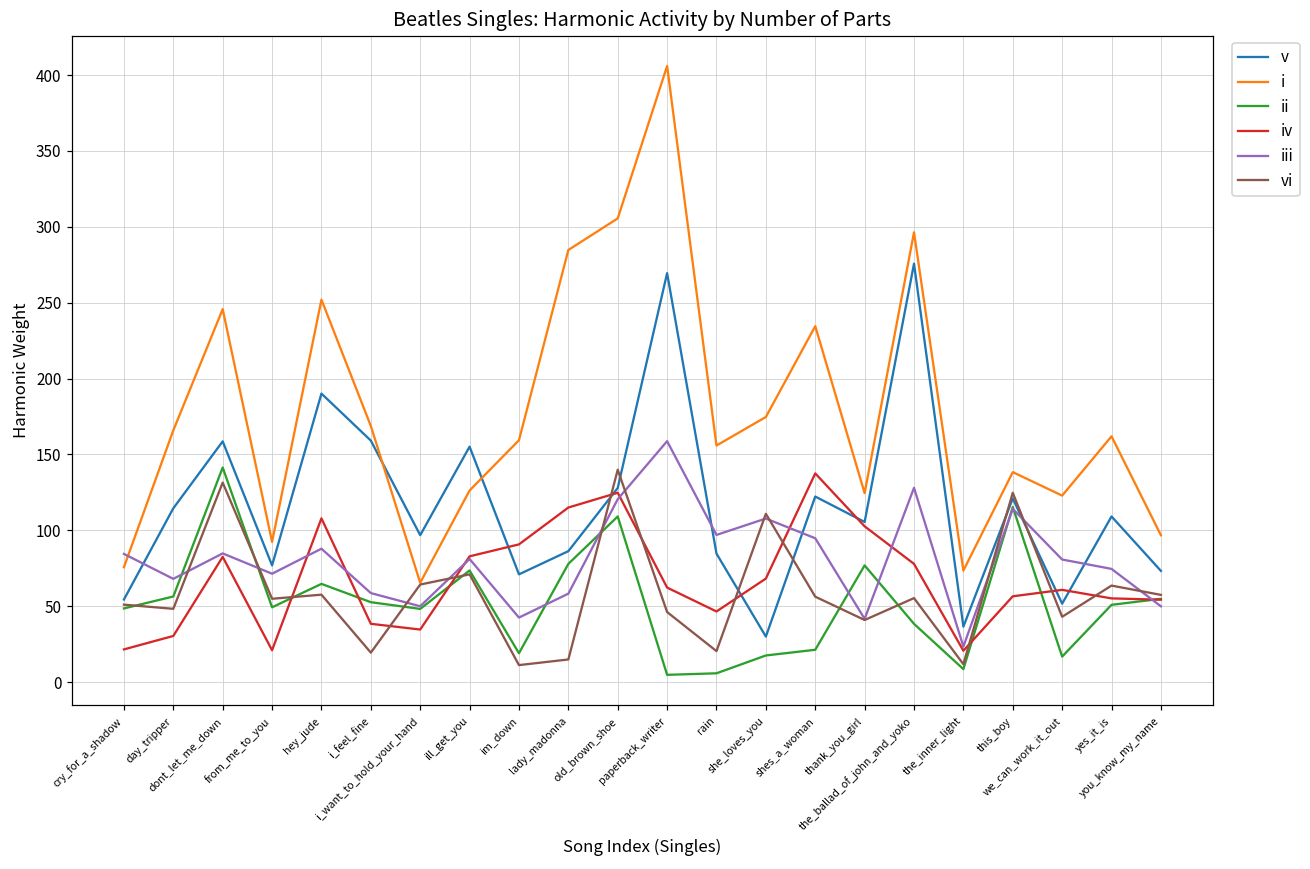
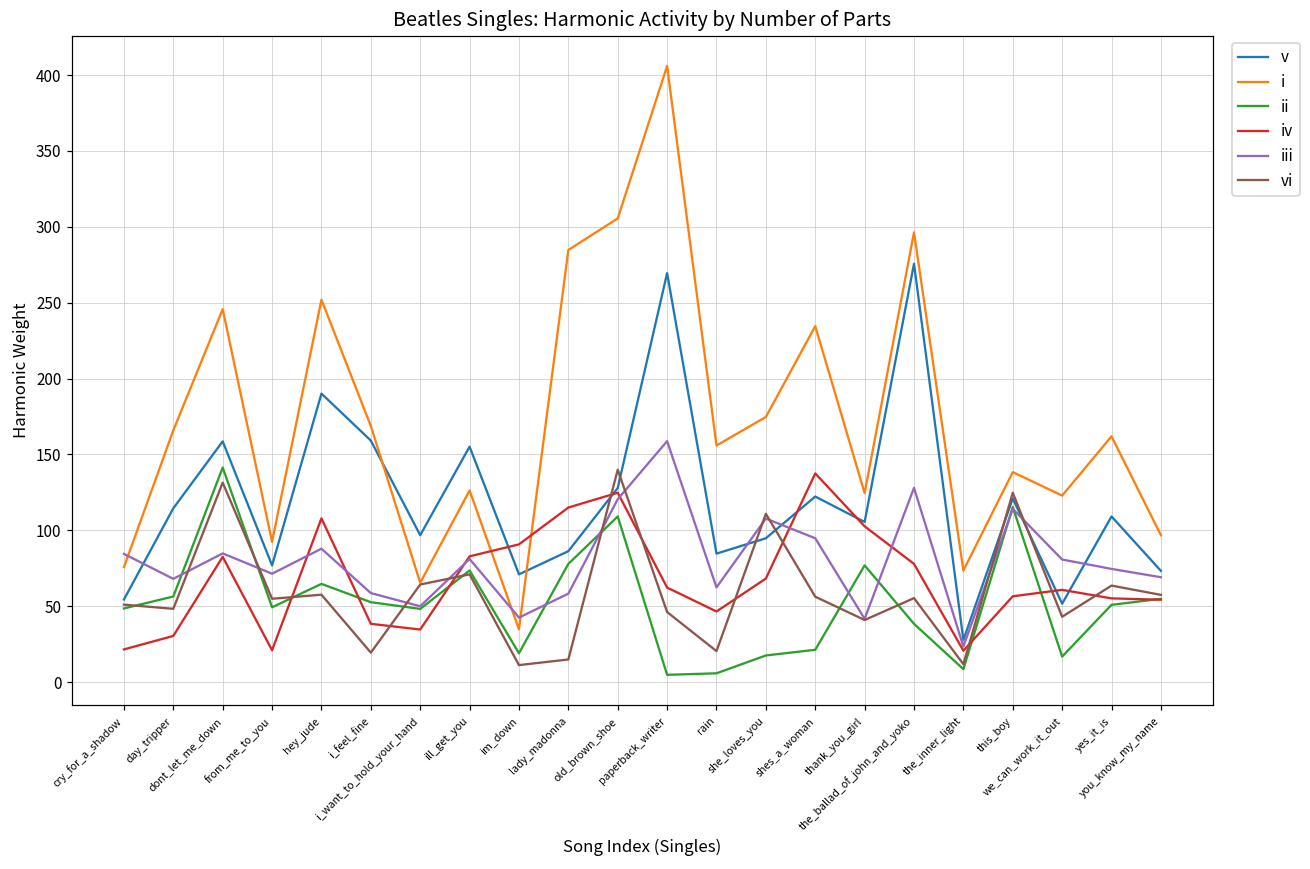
i, im_down: 159 -> 35
iii, rain: 97 -> 62
v, she_loves_you: 30 -> 95
v, the_inner_light: 36 -> 28
iii, you_know_my_name: 50 -> 69
